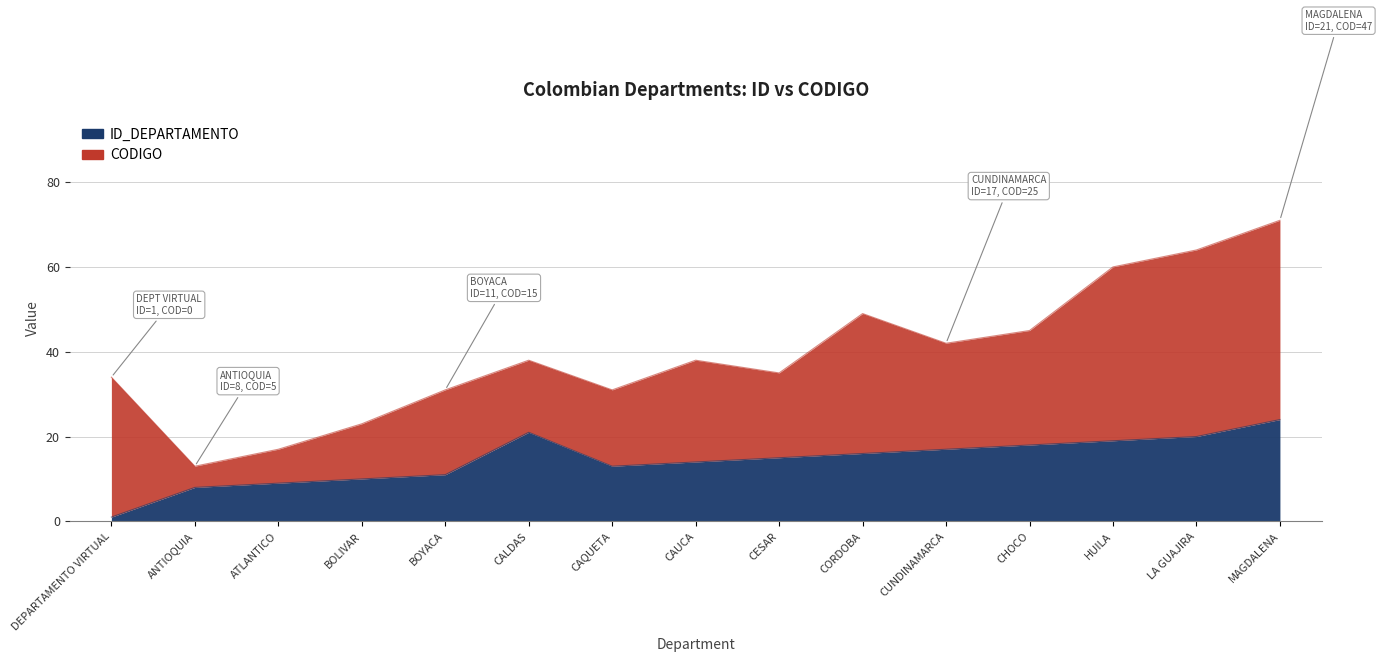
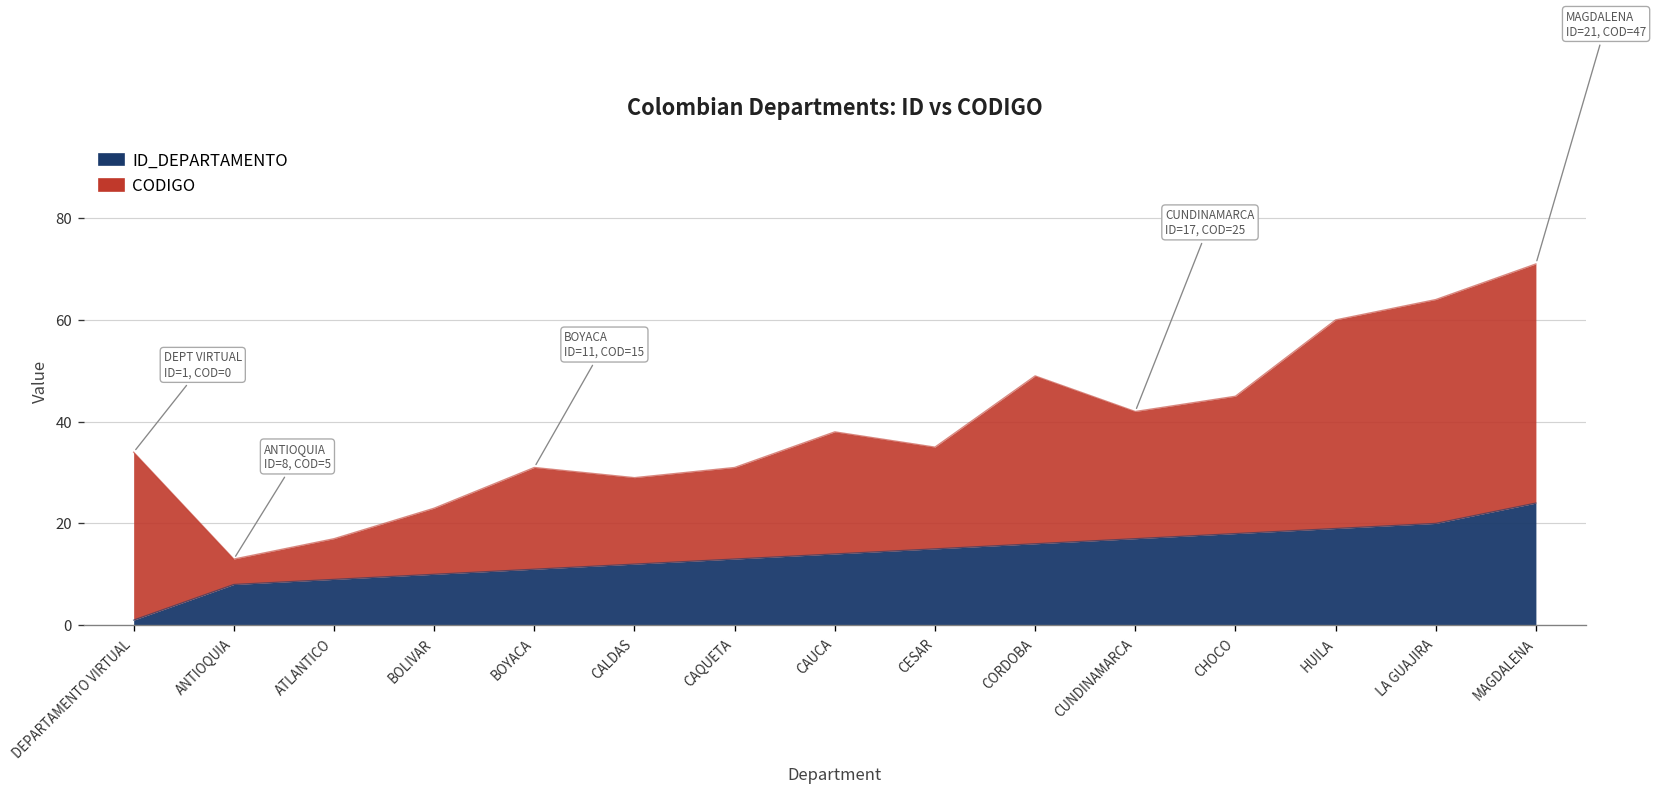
ID_DEPARTAMENTO, CALDAS: 21 -> 12
